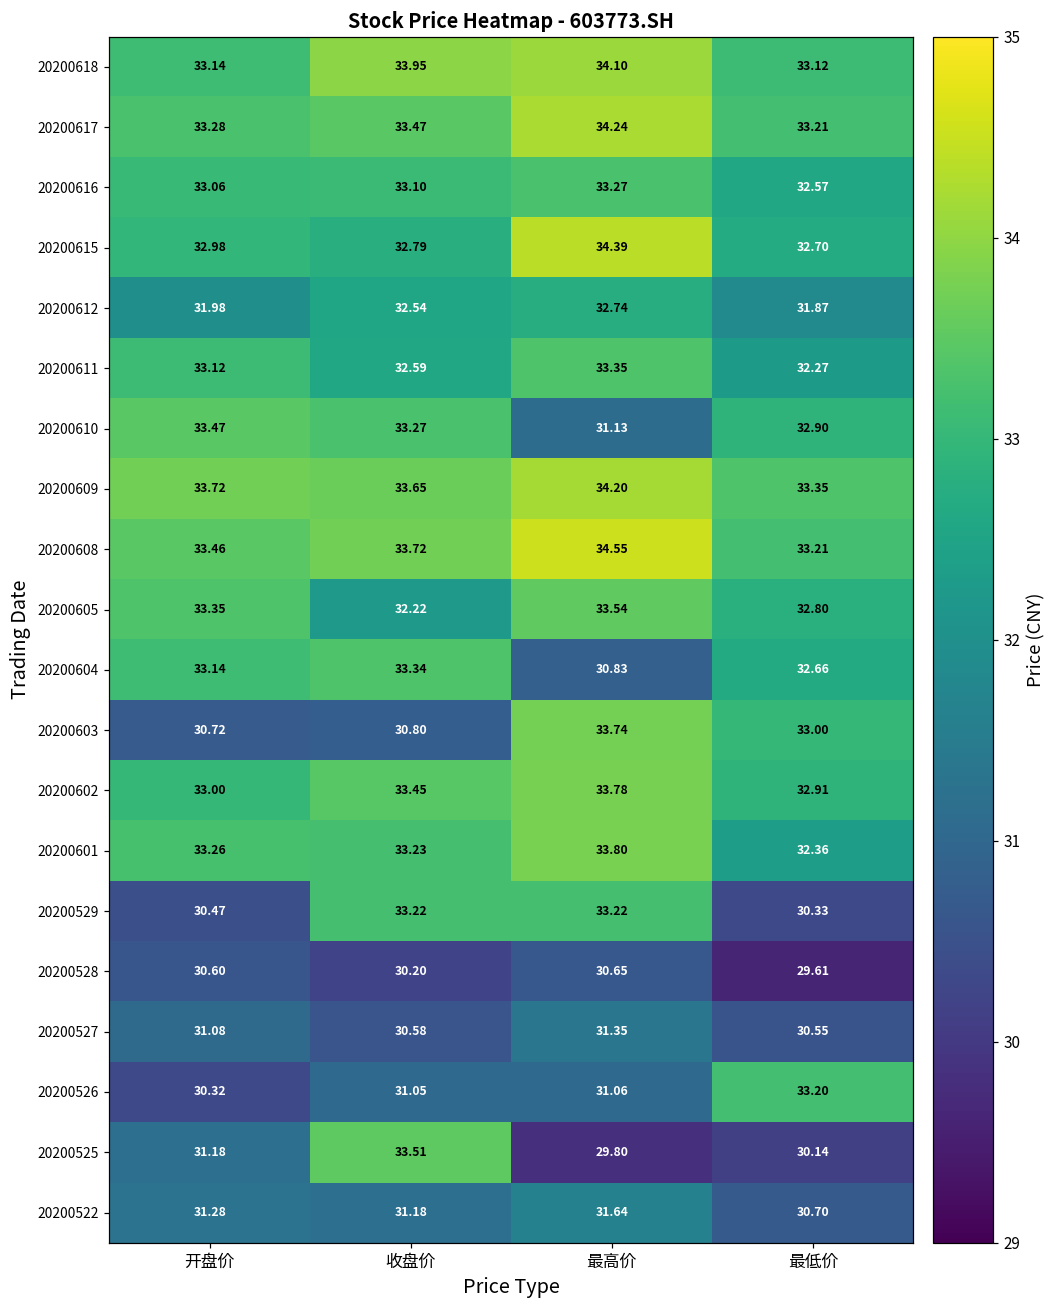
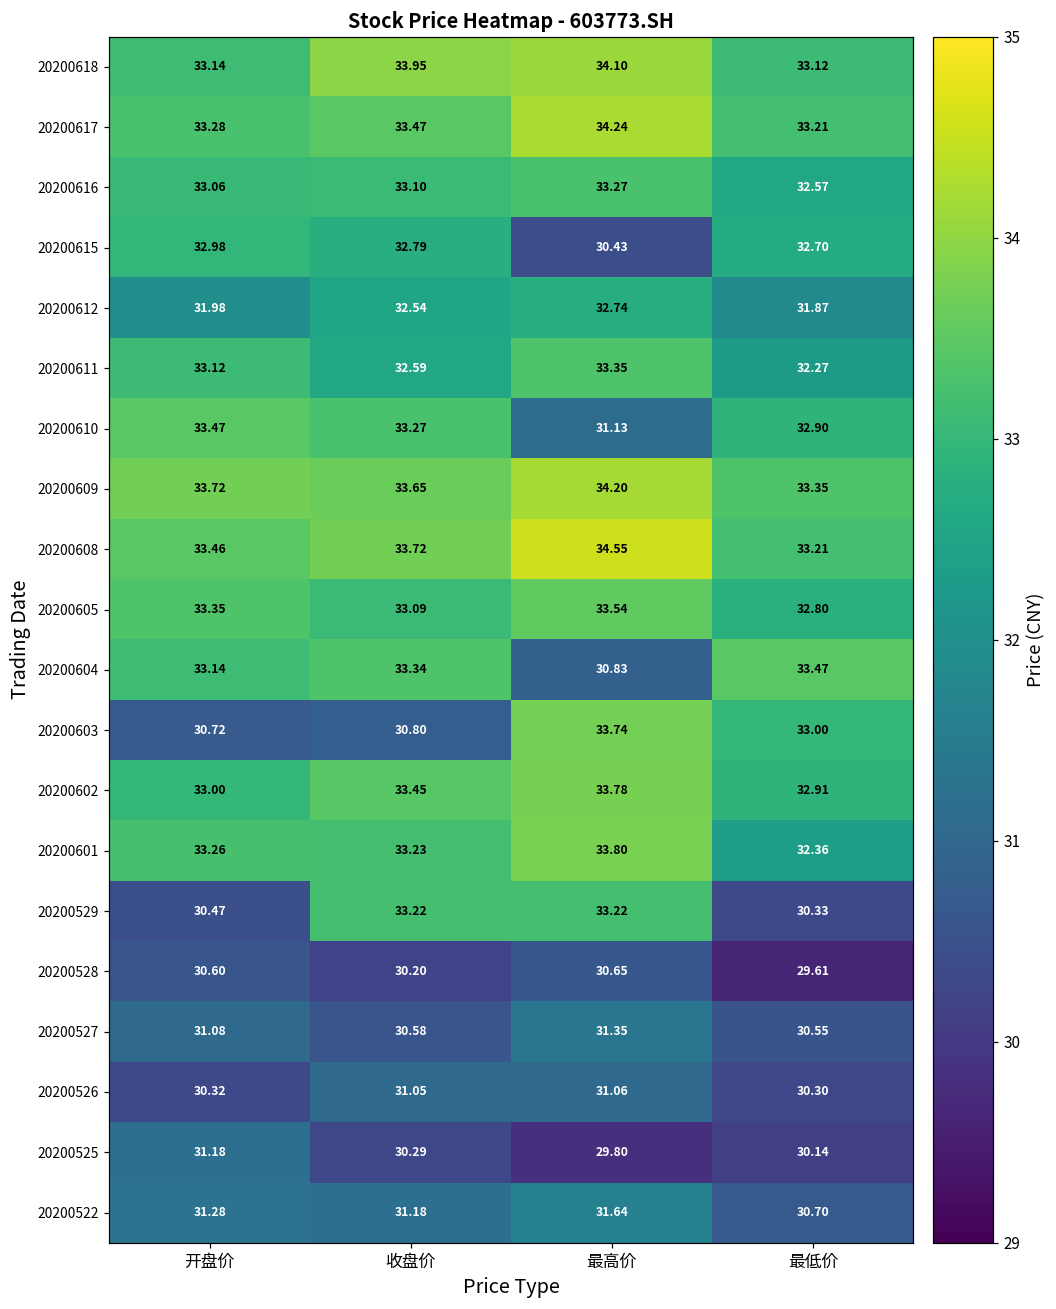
20200615, 最高价: 34.39 -> 30.43
20200605, 收盘价: 32.22 -> 33.09
20200604, 最低价: 32.66 -> 33.47
20200526, 最低价: 33.20 -> 30.30
20200525, 收盘价: 33.51 -> 30.29
